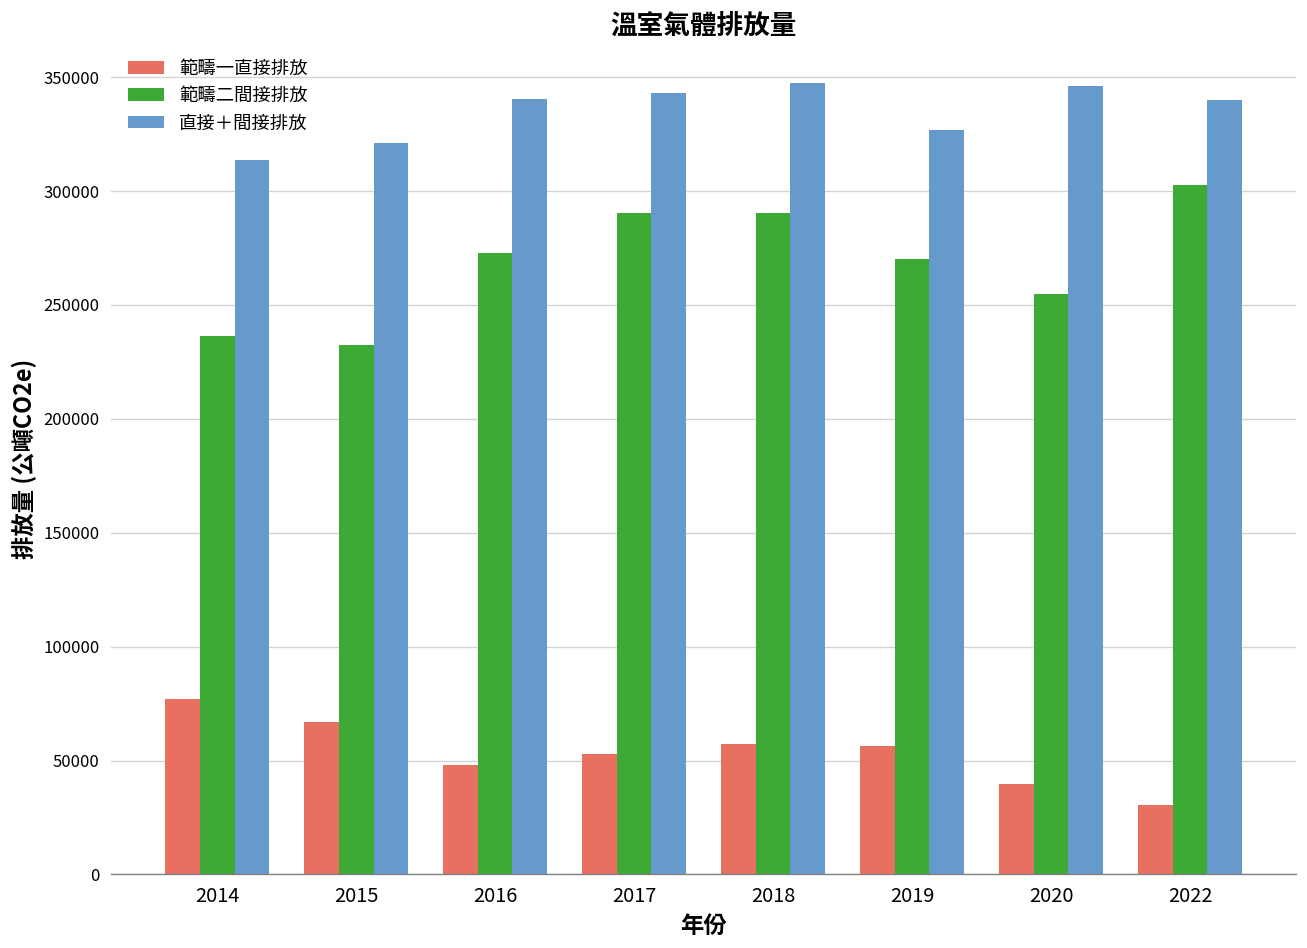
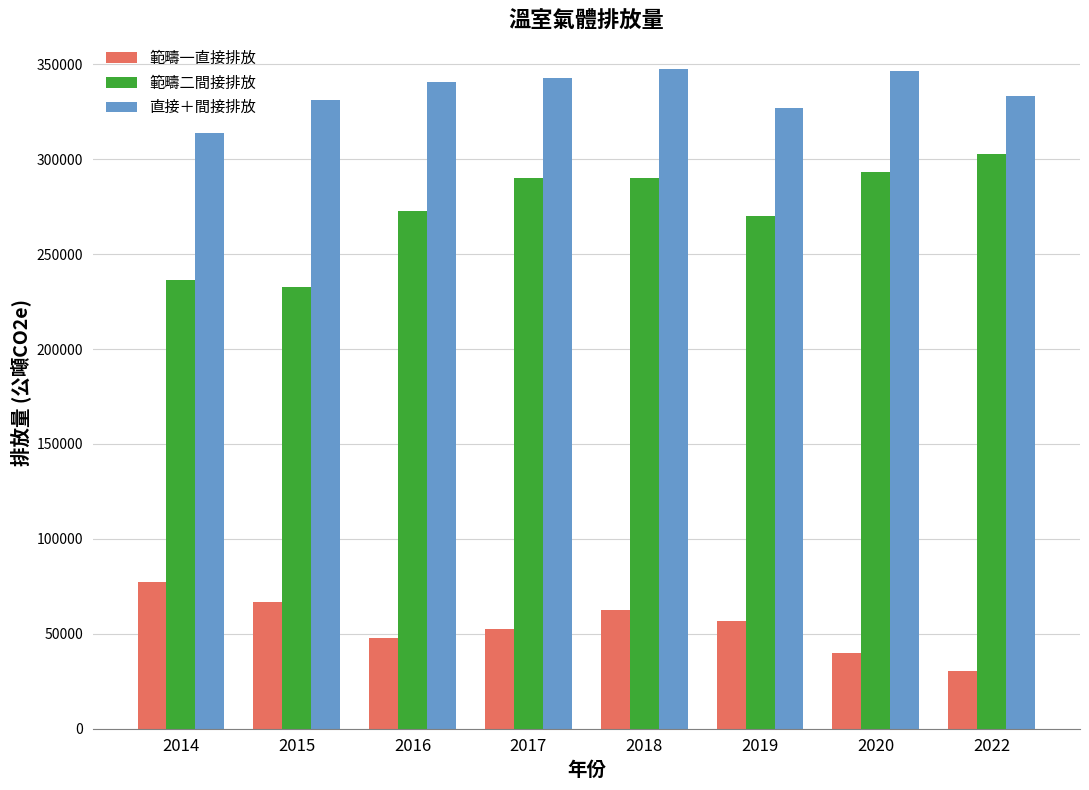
直接＋間接排放, 2015: 321000 -> 331000
範疇一直接排放, 2018: 57000 -> 62000
範疇二間接排放, 2020: 255000 -> 293000
直接＋間接排放, 2022: 340000 -> 333000
